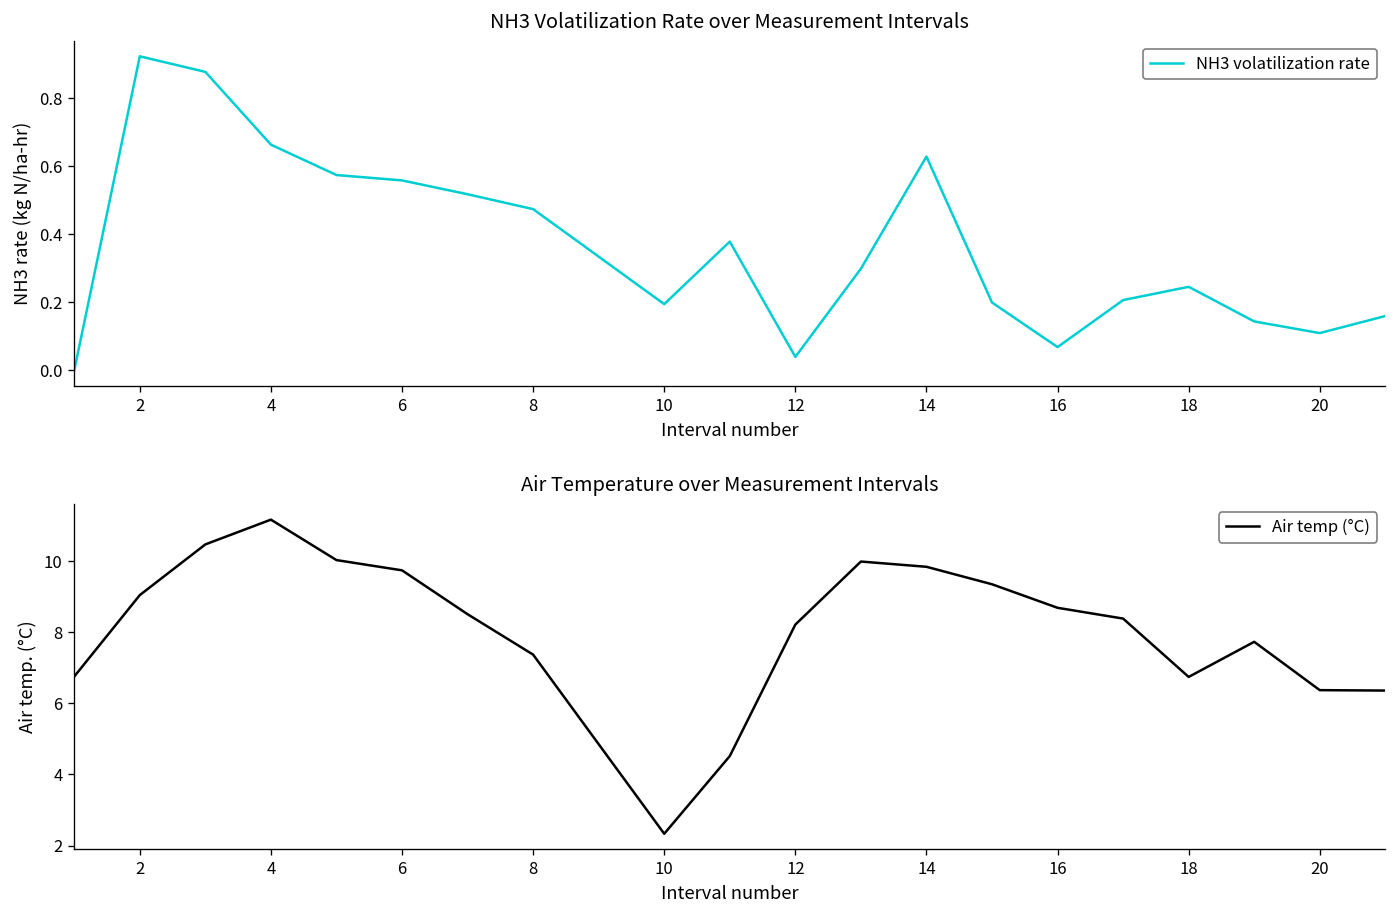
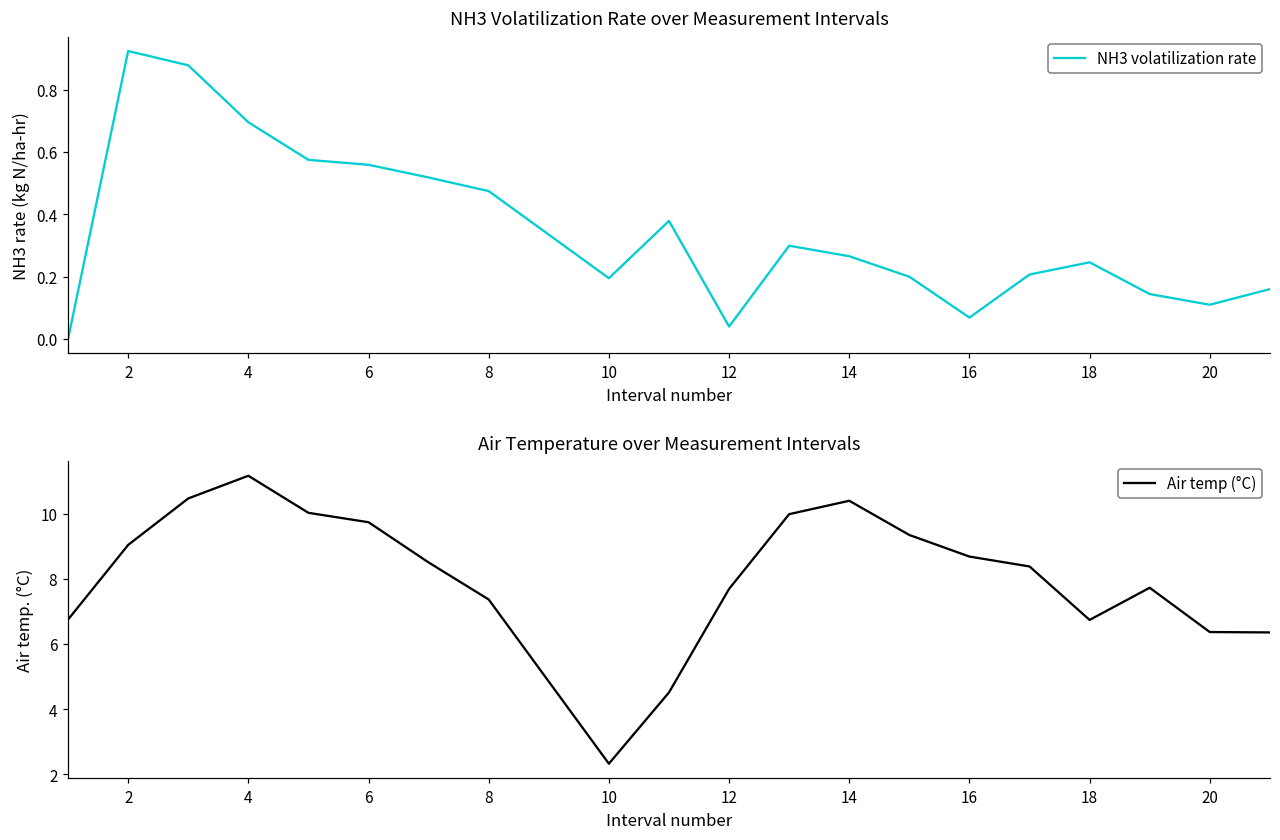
NH3 Volatilization Rate over Measurement Intervals, 4: 0.66 -> 0.70
NH3 Volatilization Rate over Measurement Intervals, 14: 0.63 -> 0.27
Air Temperature over Measurement Intervals, 12: 8.2 -> 7.7
Air Temperature over Measurement Intervals, 14: 9.8 -> 10.4
